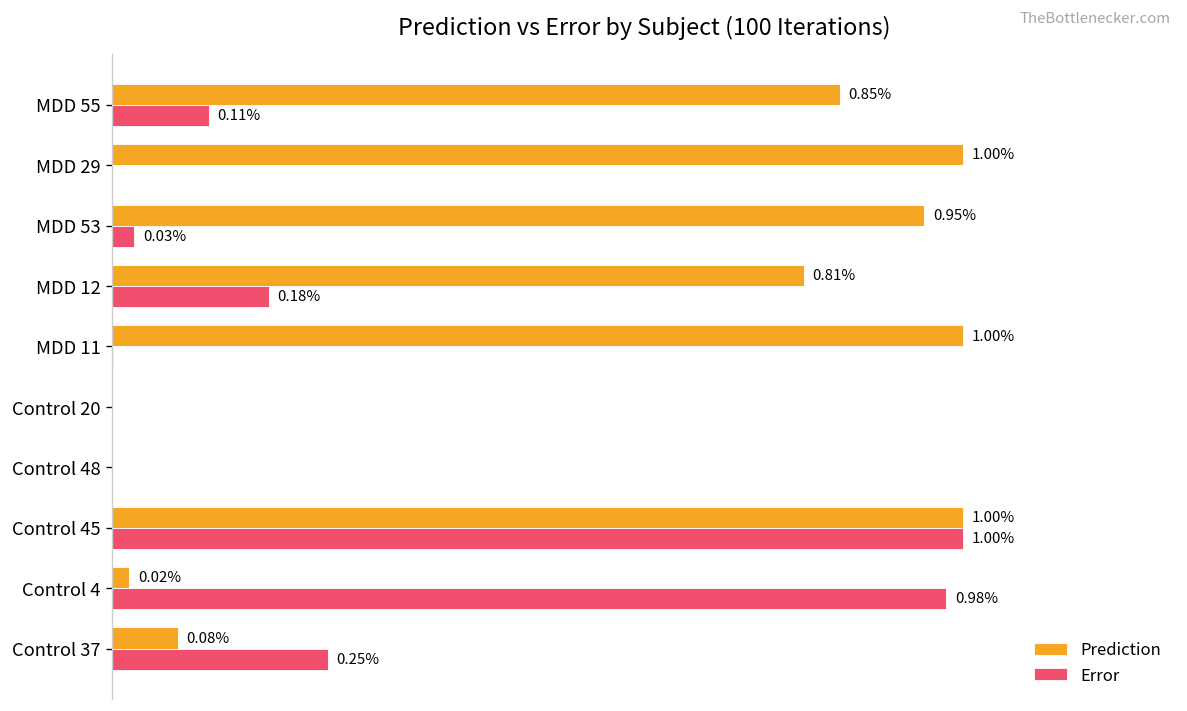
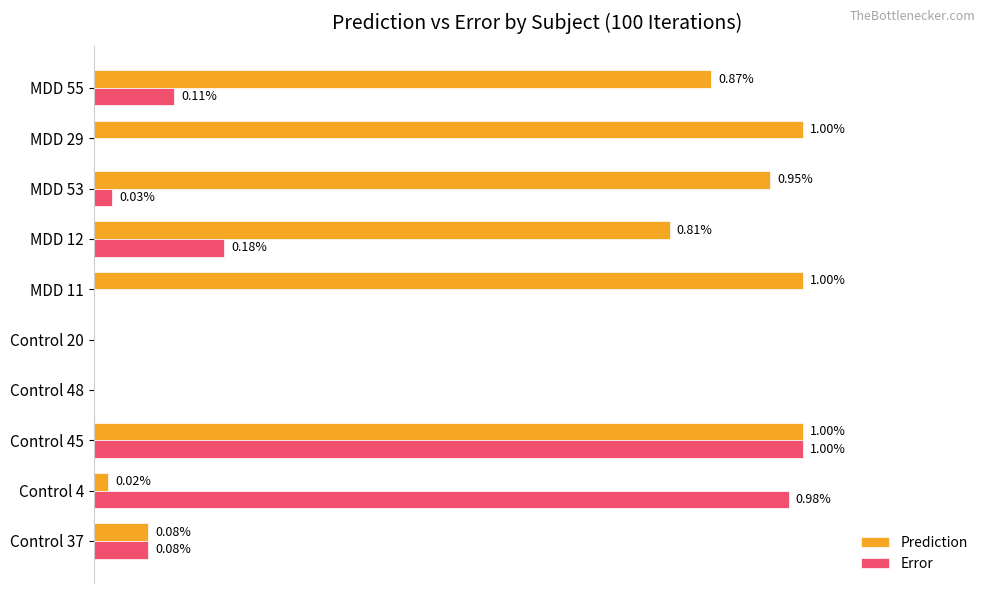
Prediction, MDD 55: 0.85% -> 0.87%
Error, Control 37: 0.25% -> 0.08%
